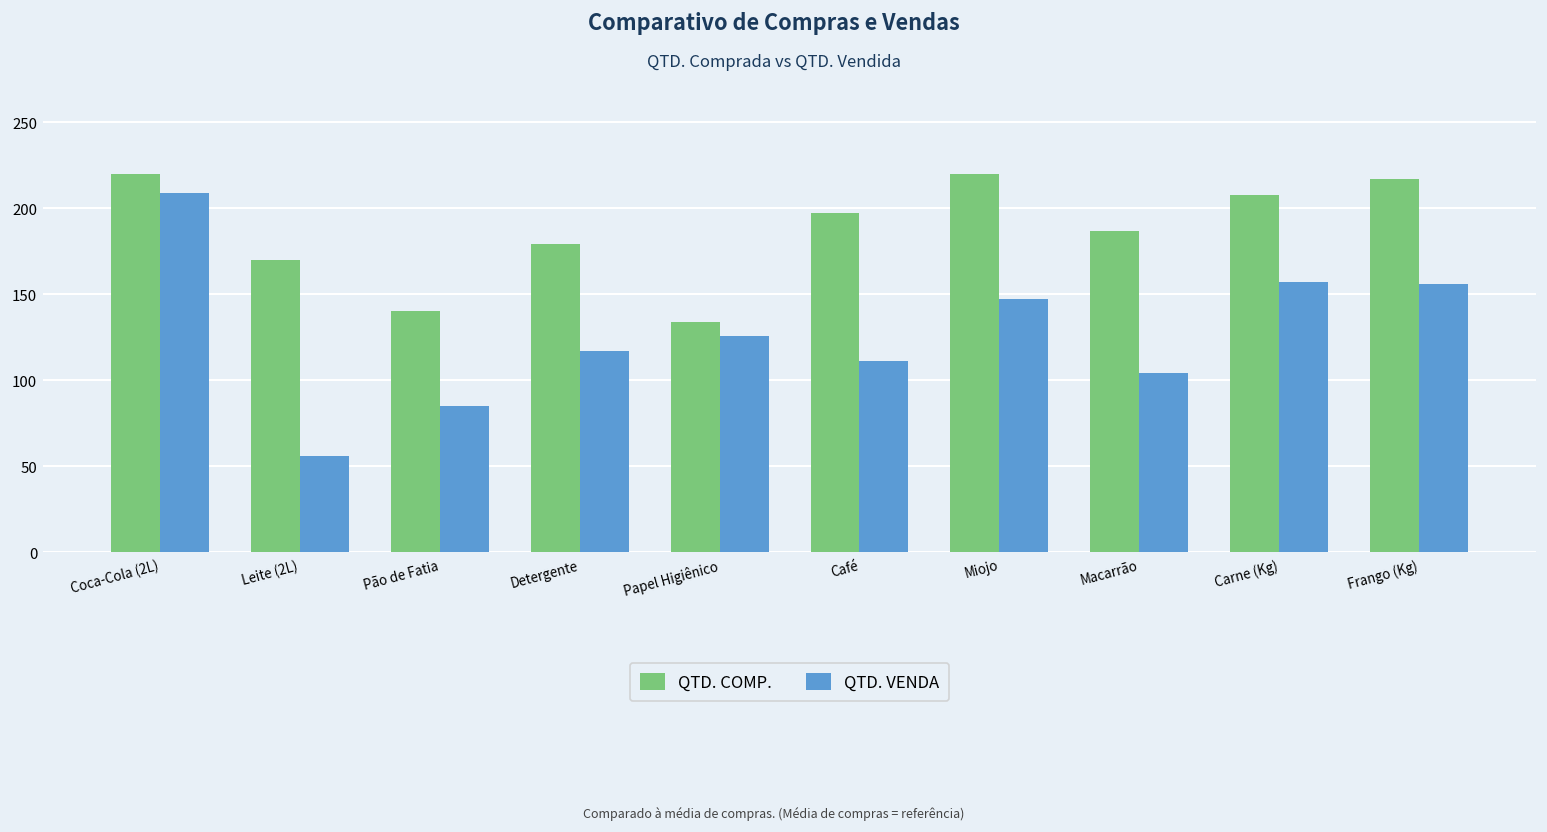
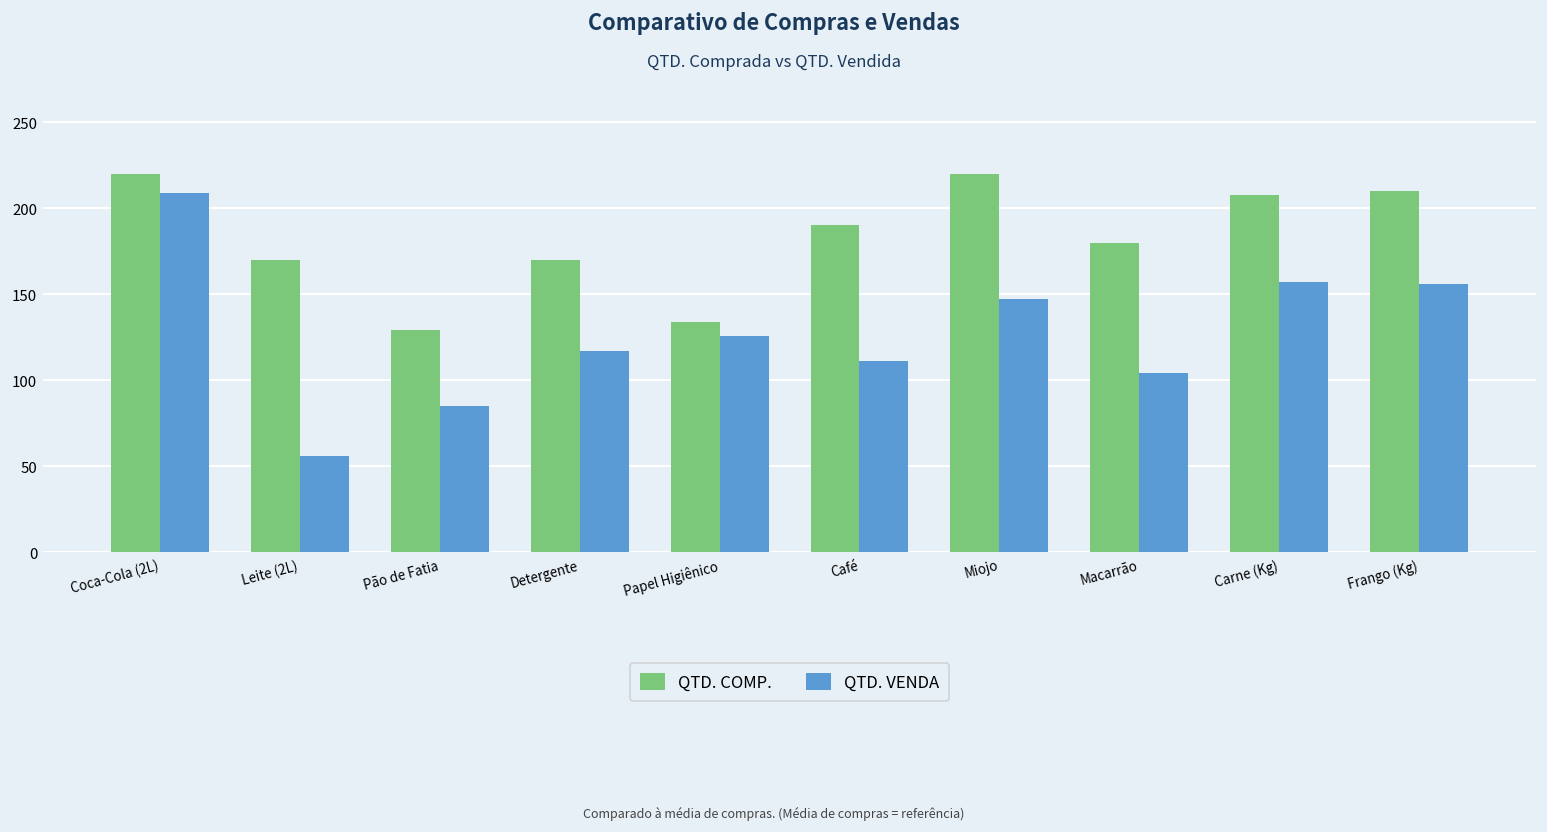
QTD. COMP., Pão de Fatia: 140 -> 129
QTD. COMP., Detergente: 179 -> 170
QTD. COMP., Café: 197 -> 190
QTD. COMP., Macarrão: 187 -> 180
QTD. COMP., Frango (Kg): 217 -> 210
